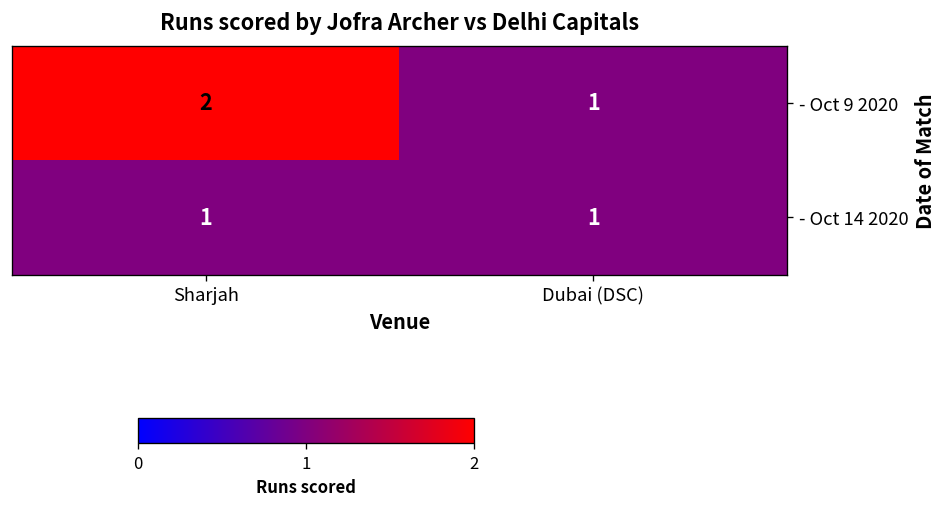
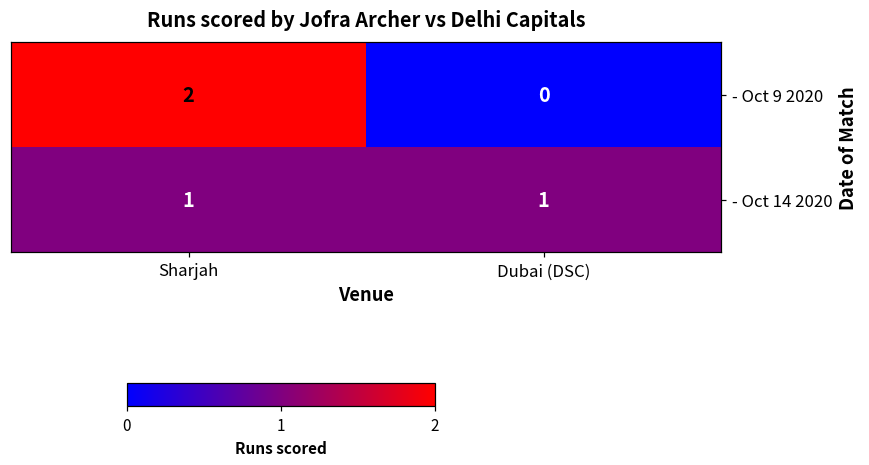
- Oct 9 2020, Dubai (DSC): 1 -> 0
